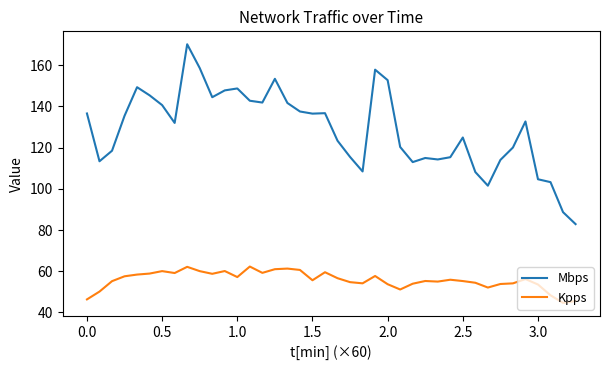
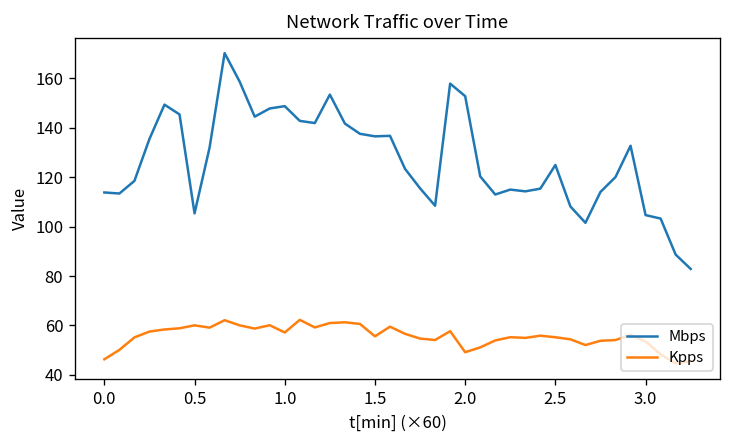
Mbps, 0.0: 137 -> 114
Mbps, 0.5: 141 -> 105
Kpps, 2.0: 54 -> 49
